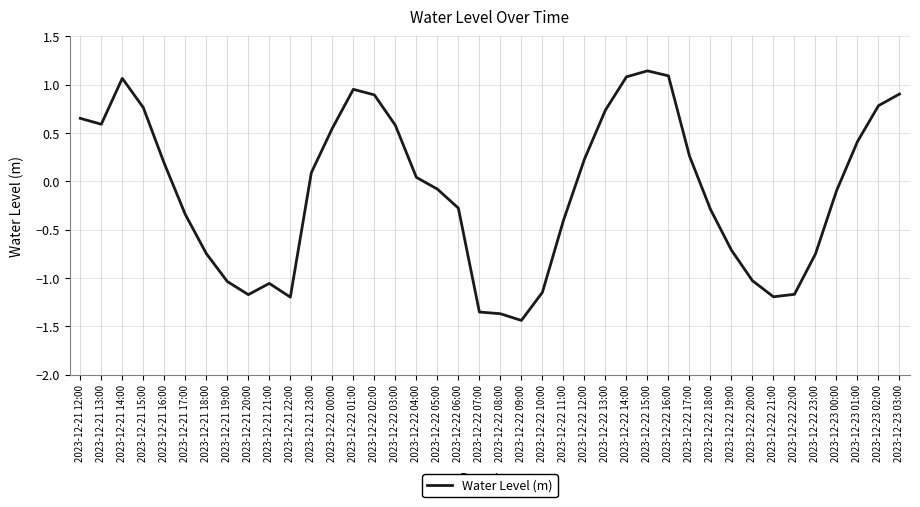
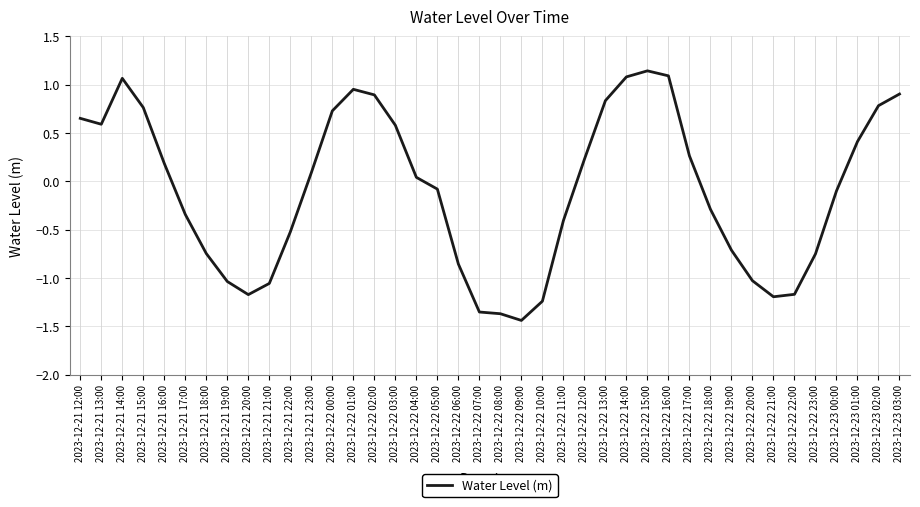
2023-12-21 22:00: -1.2 -> -0.5
2023-12-22 00:00: 0.5 -> 0.7
2023-12-22 06:00: -0.3 -> -0.9
2023-12-22 10:00: -1.1 -> -1.2
2023-12-22 13:00: 0.7 -> 0.8
